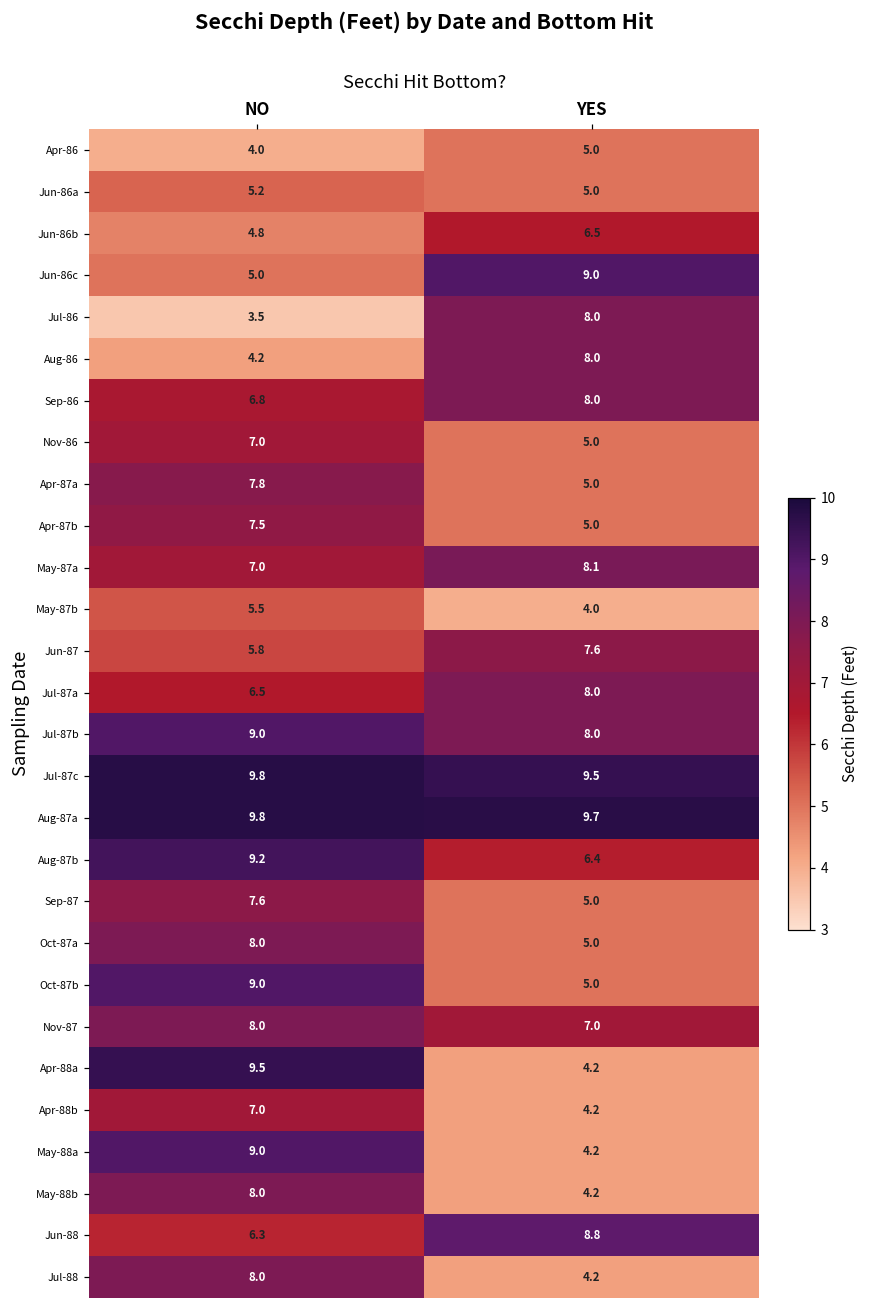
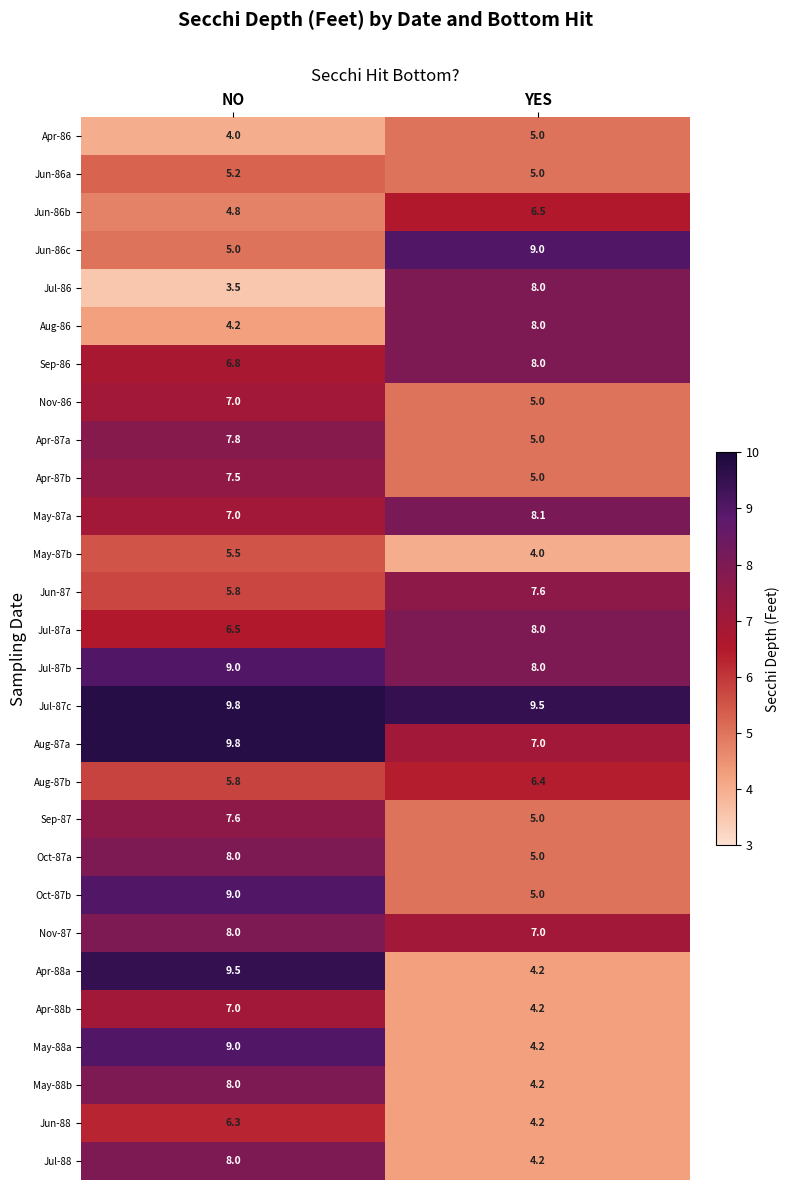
Aug-87a, YES: 9.7 -> 7.0
Aug-87b, NO: 9.2 -> 5.8
Jun-88, YES: 8.8 -> 4.2
